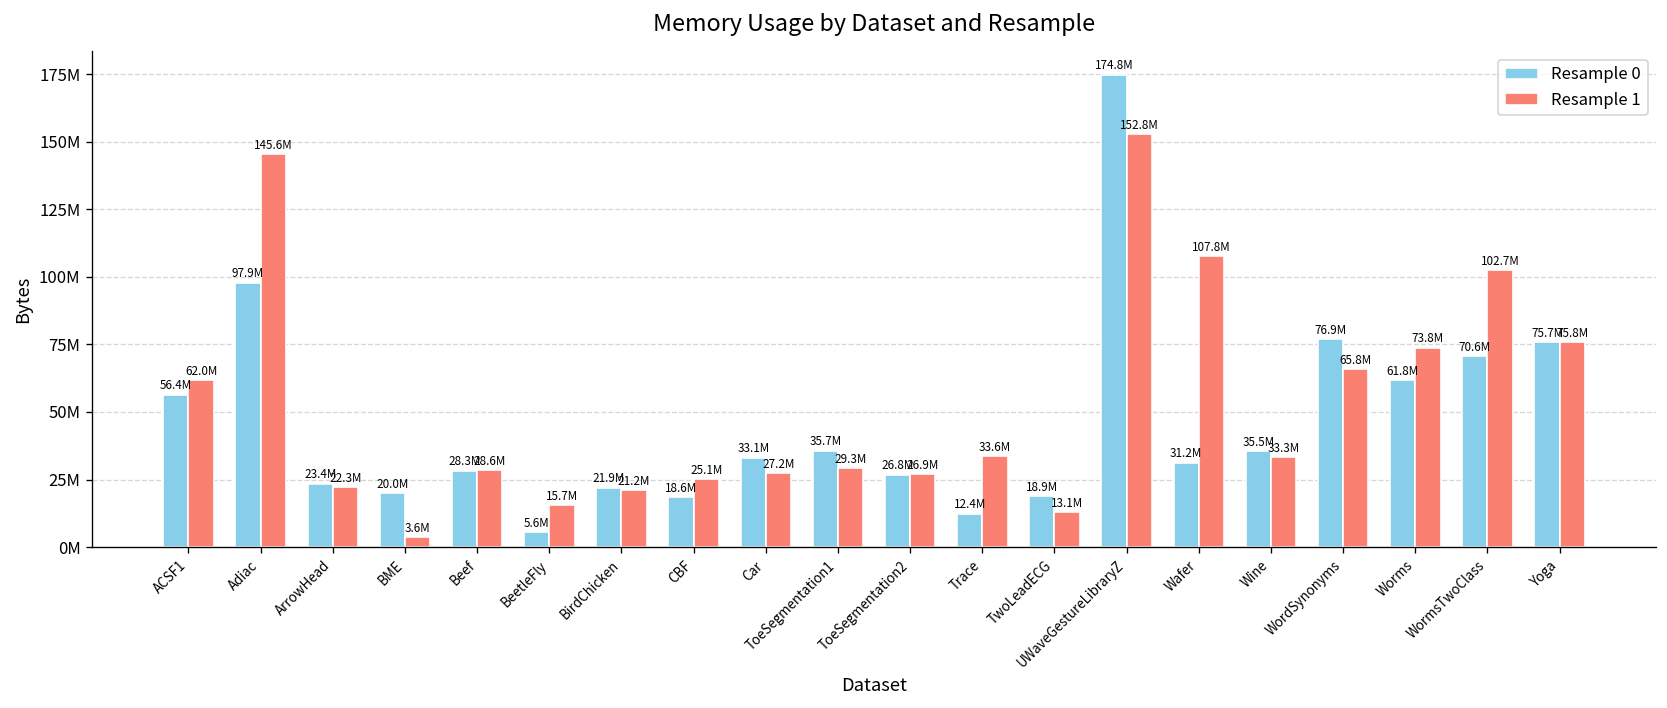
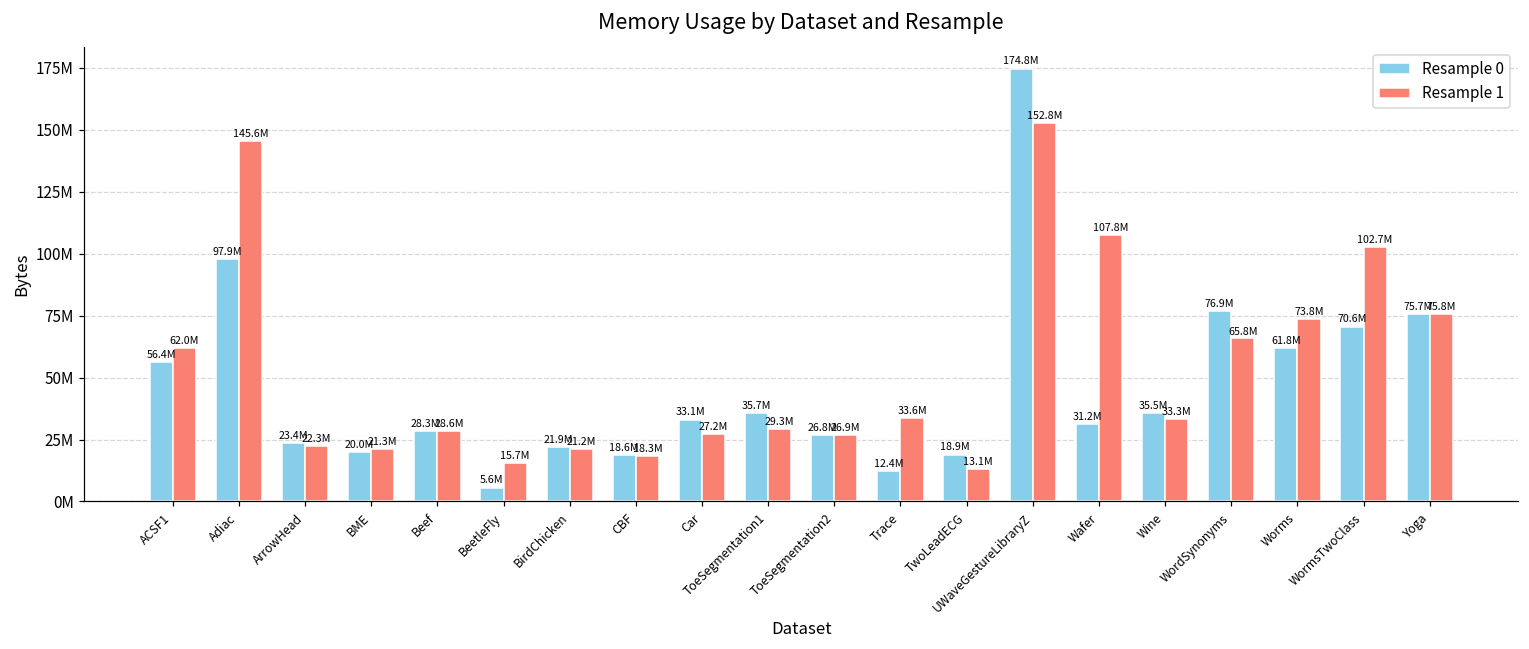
Resample 1, BME: 3.6M -> 21.3M
Resample 1, CBF: 25.1M -> 18.3M
